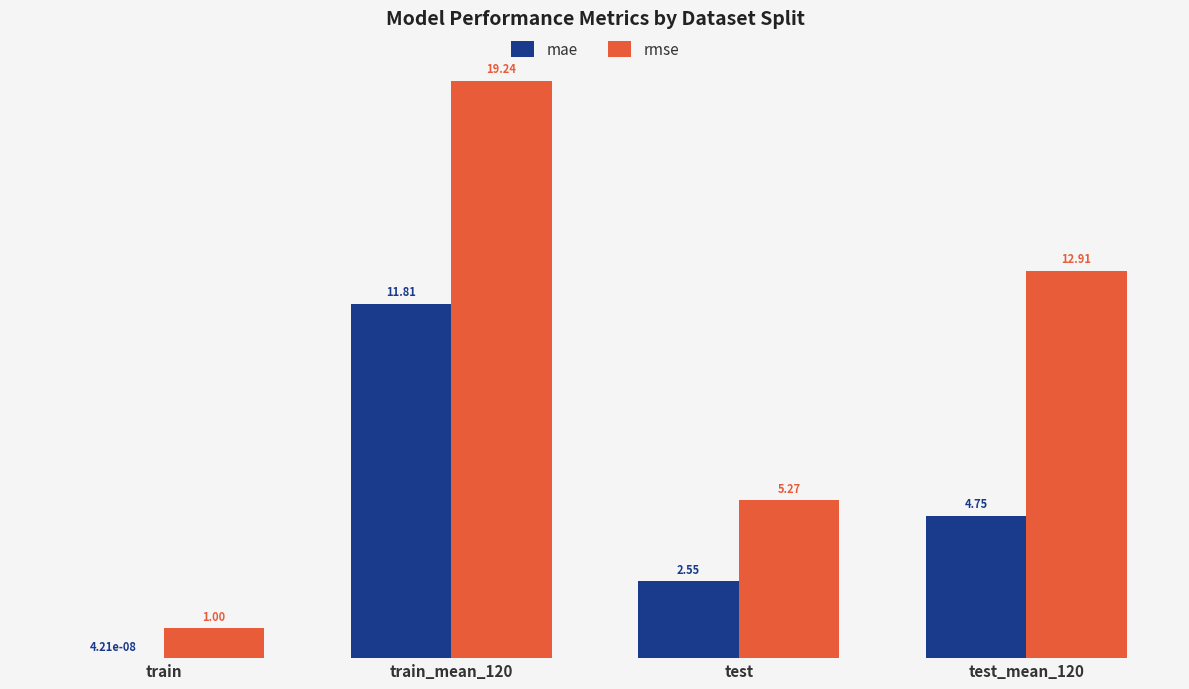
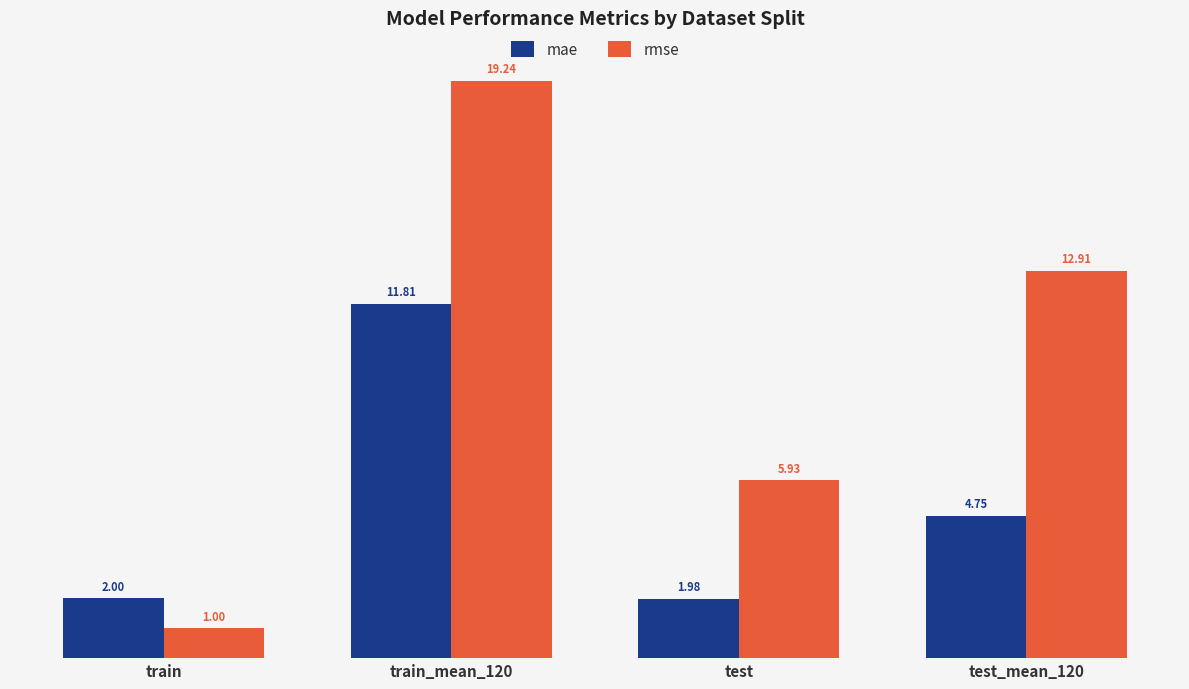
mae, train: 4.21e-08 -> 2.00
mae, test: 2.55 -> 1.98
rmse, test: 5.27 -> 5.93
